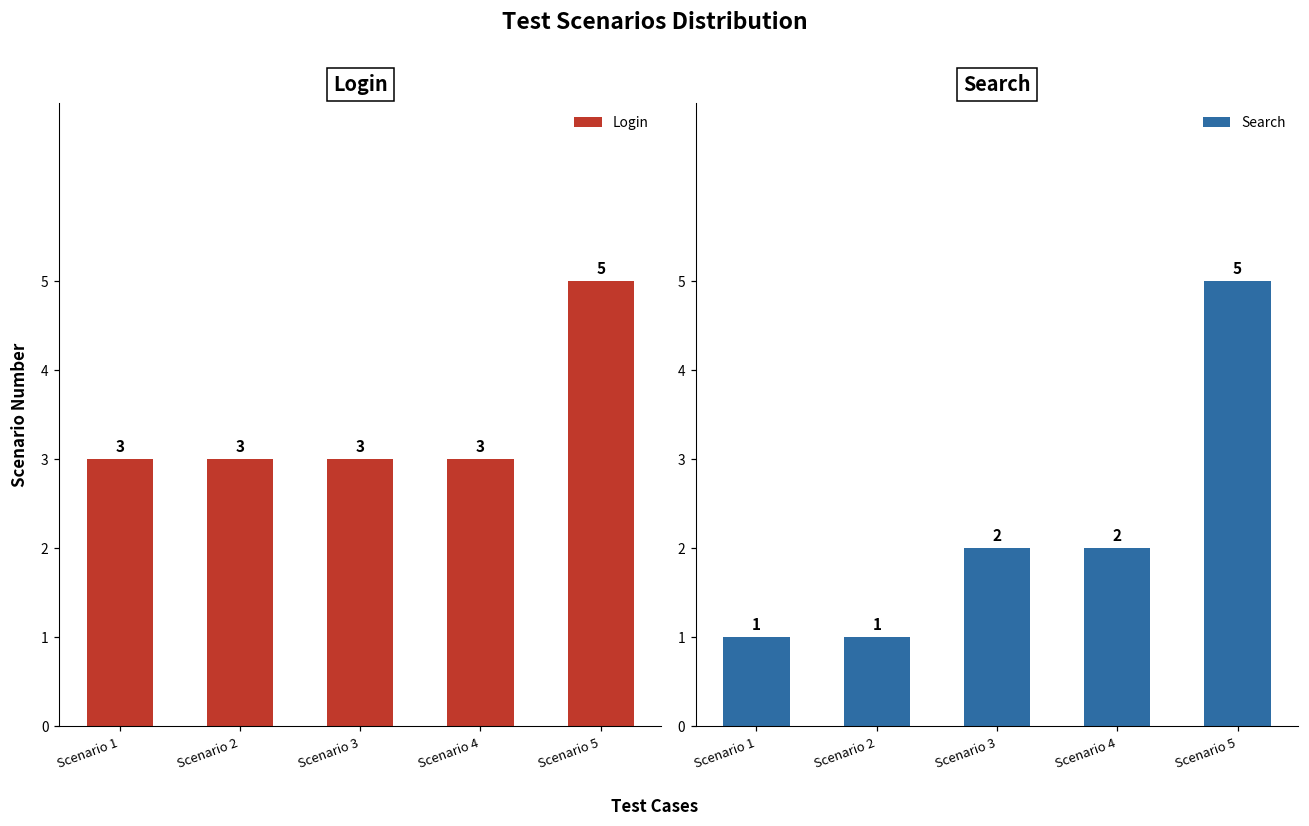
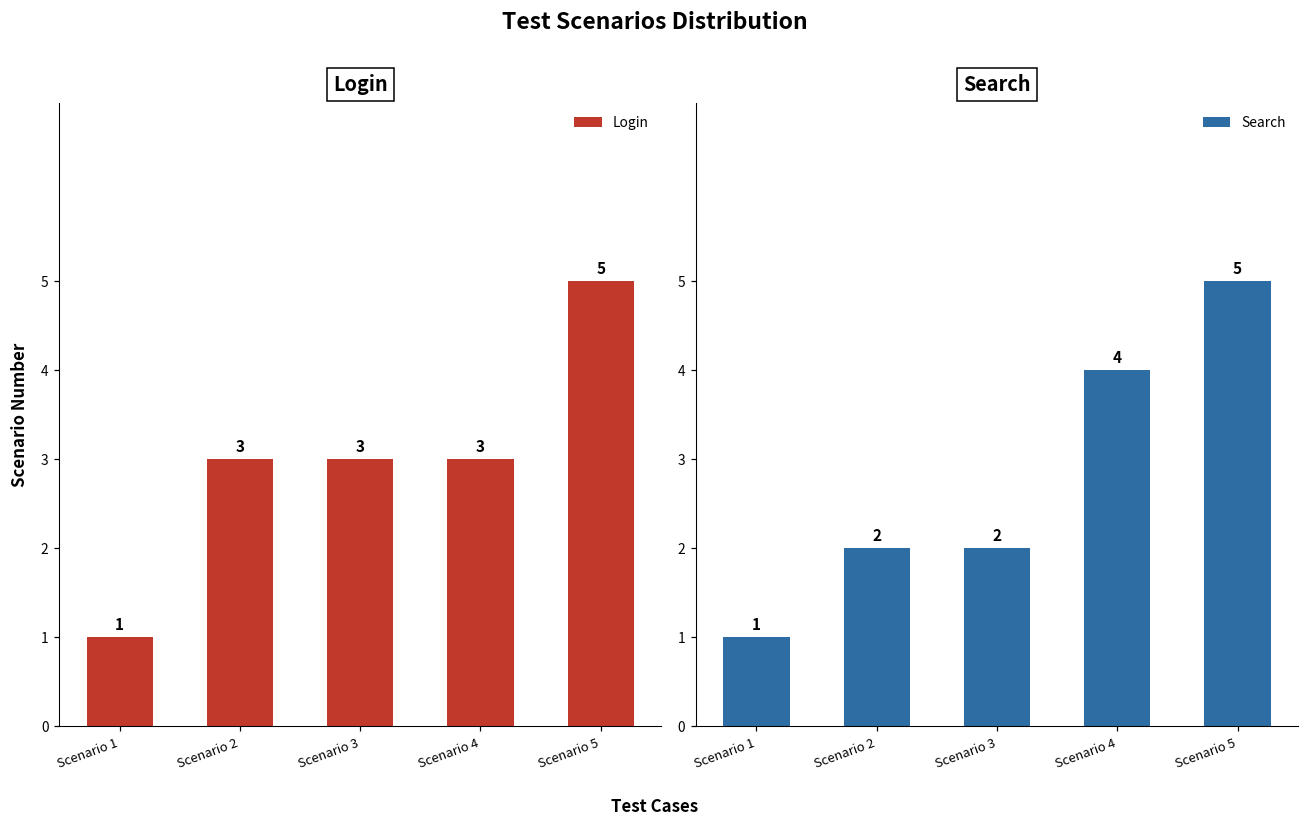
Login, Scenario 1: 3 -> 1
Search, Scenario 2: 1 -> 2
Search, Scenario 4: 2 -> 4
